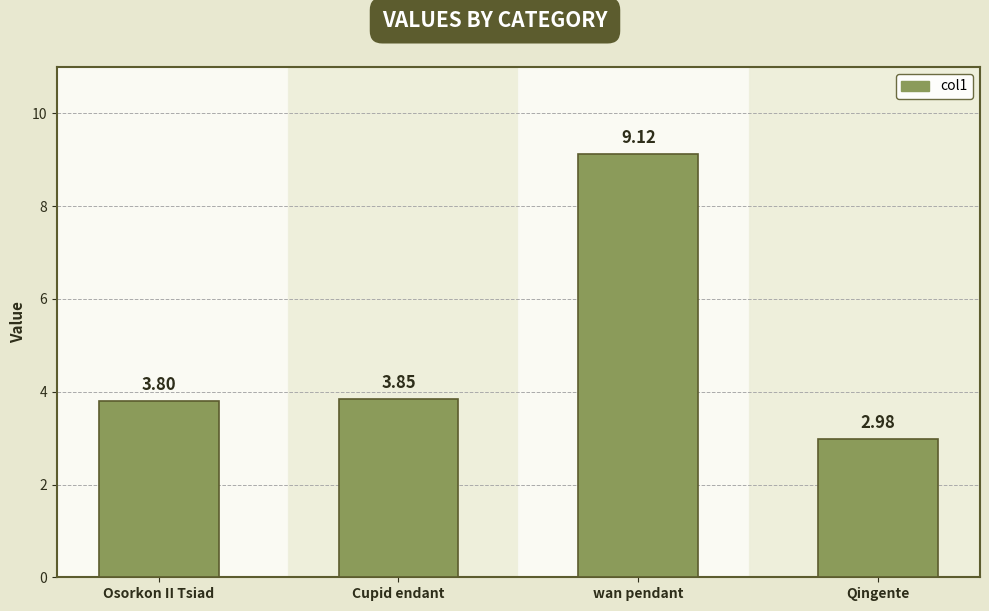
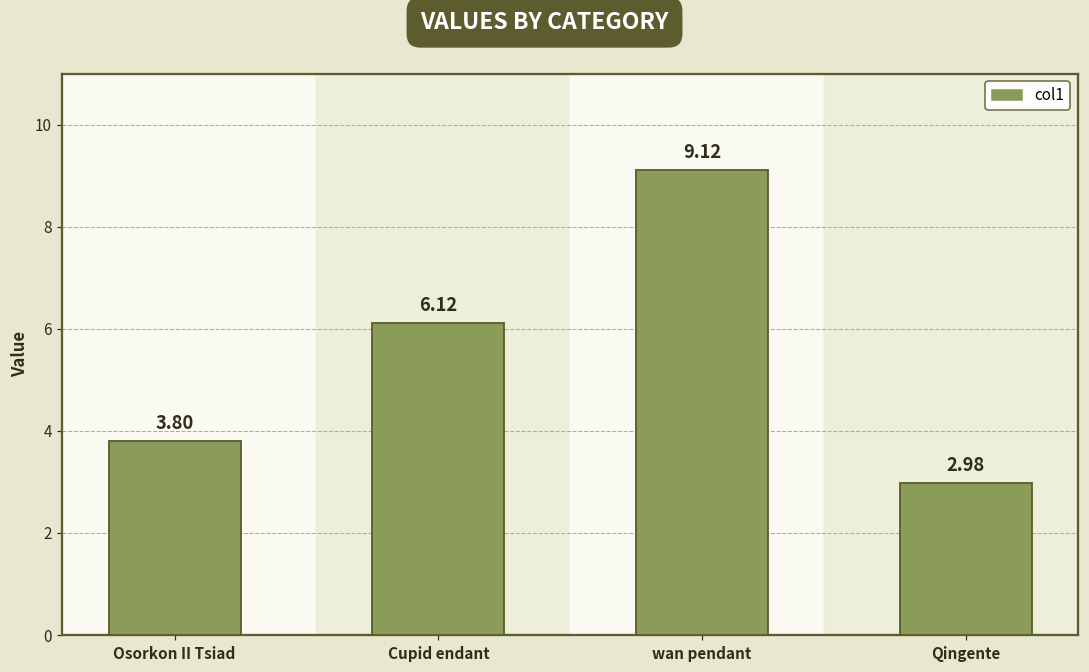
Cupid endant: 3.85 -> 6.12
